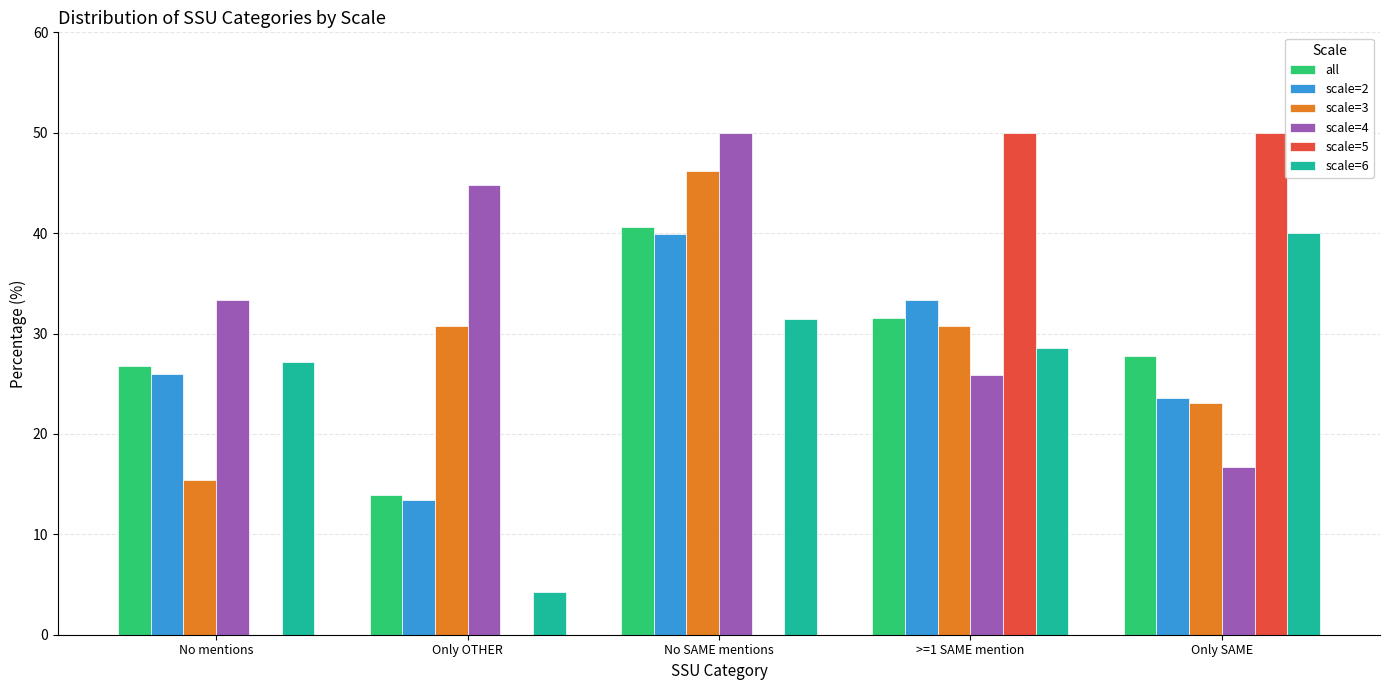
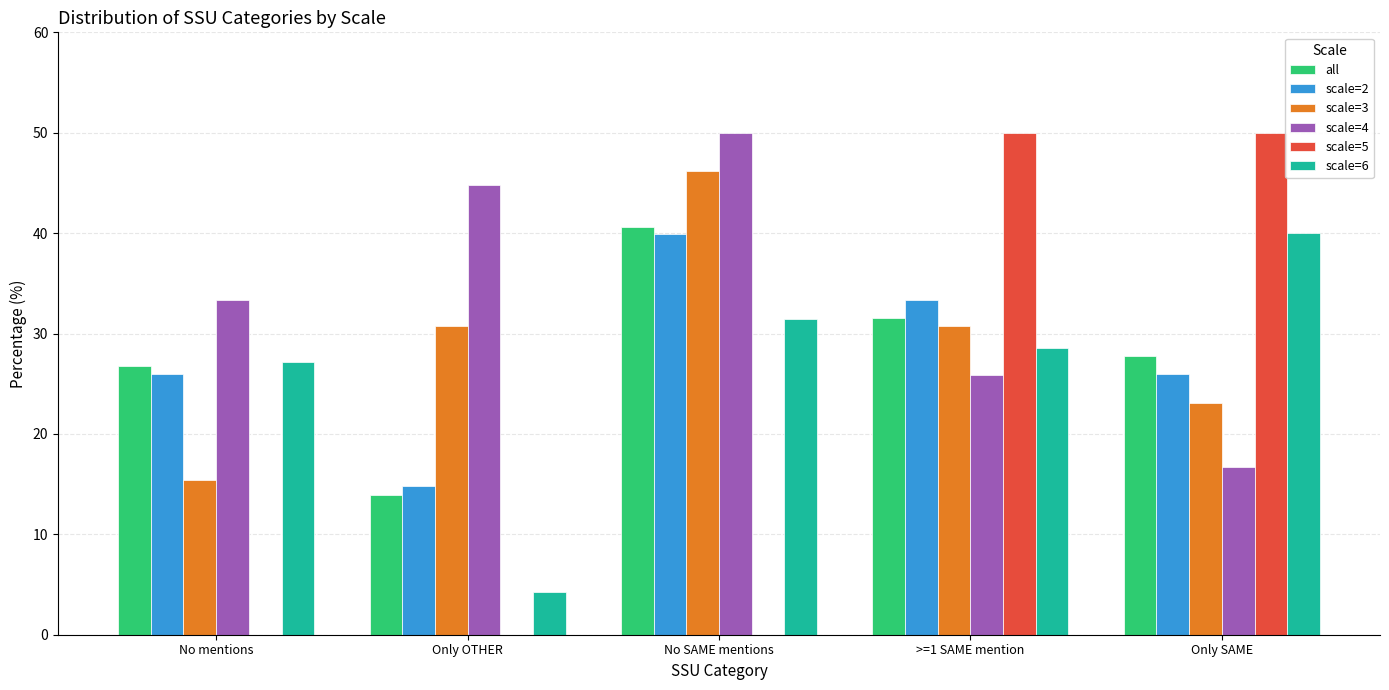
scale=2, Only OTHER: 13.4 -> 14.8
scale=2, Only SAME: 23.6 -> 25.9
